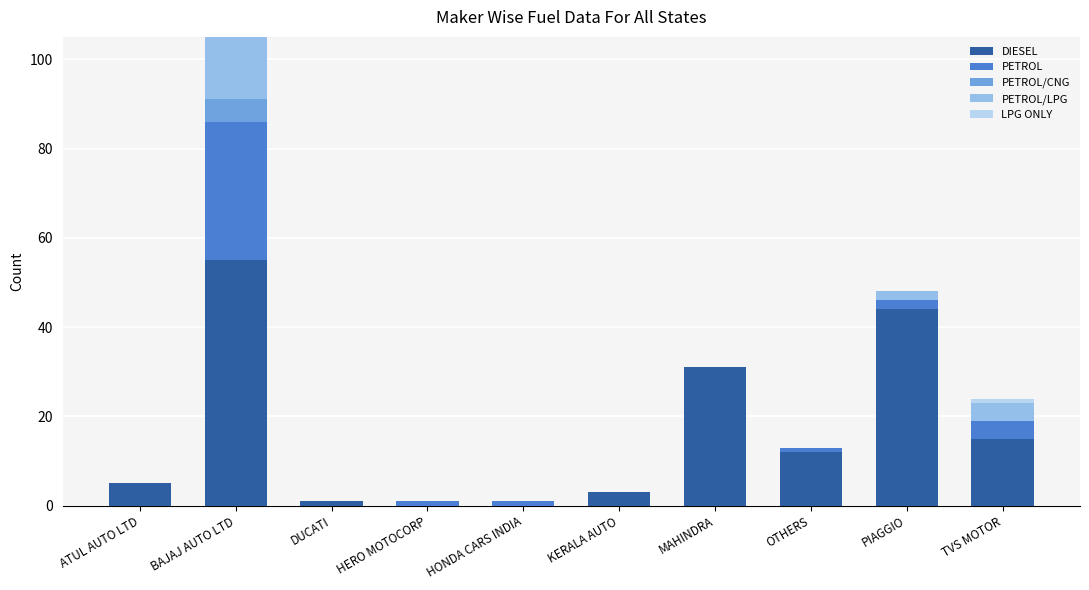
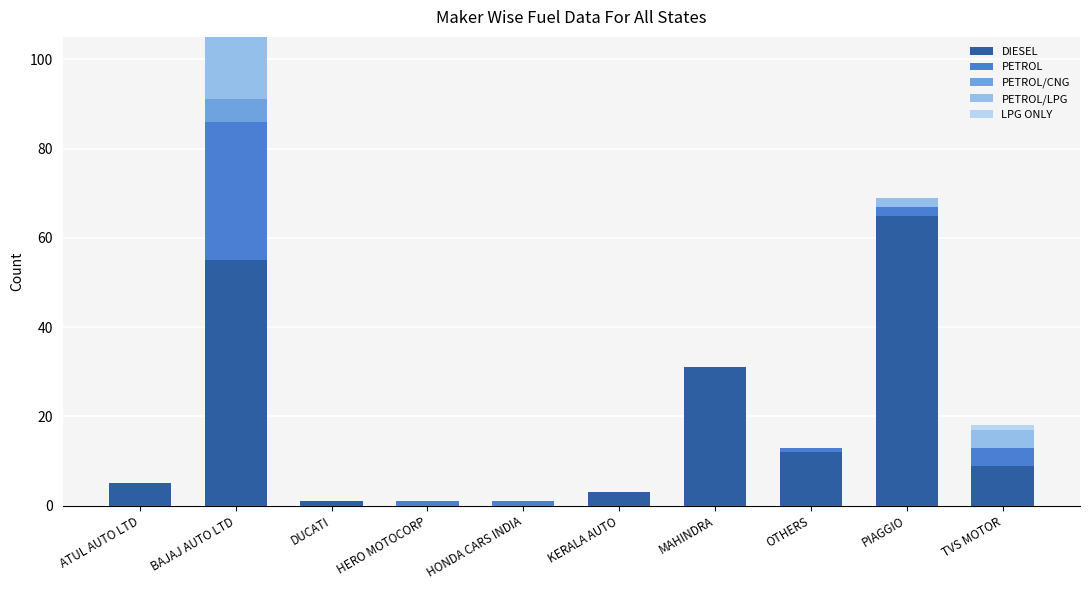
DIESEL, PIAGGIO: 44 -> 65
DIESEL, TVS MOTOR: 15 -> 9
